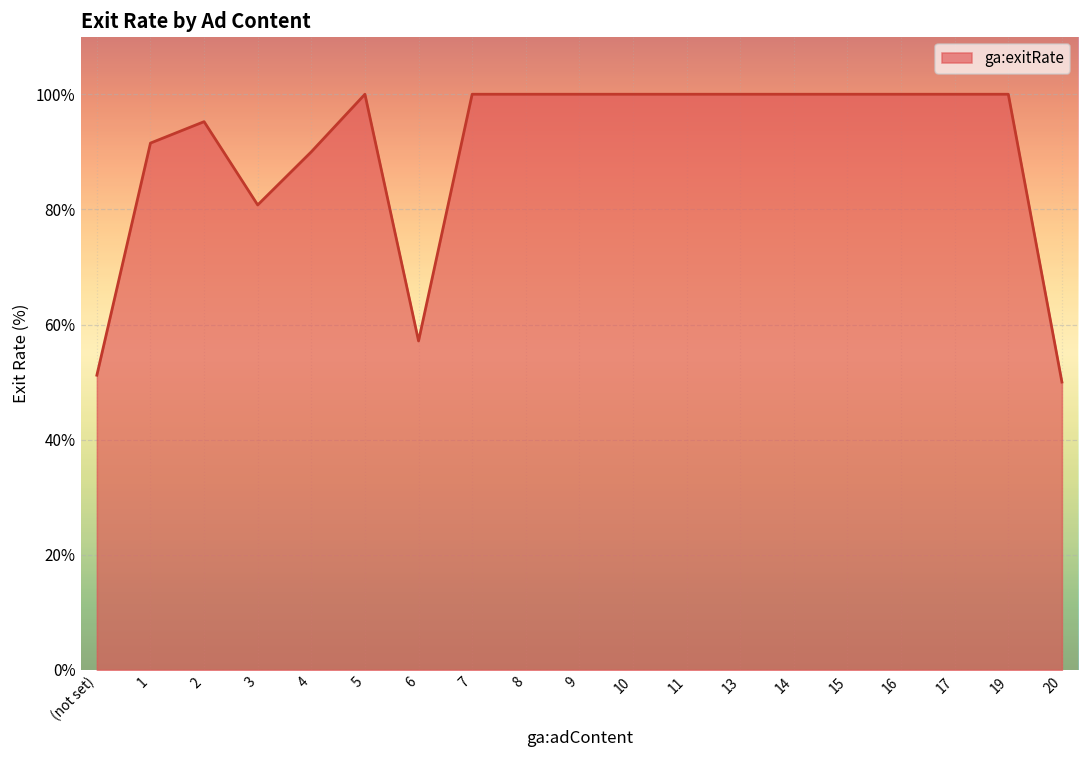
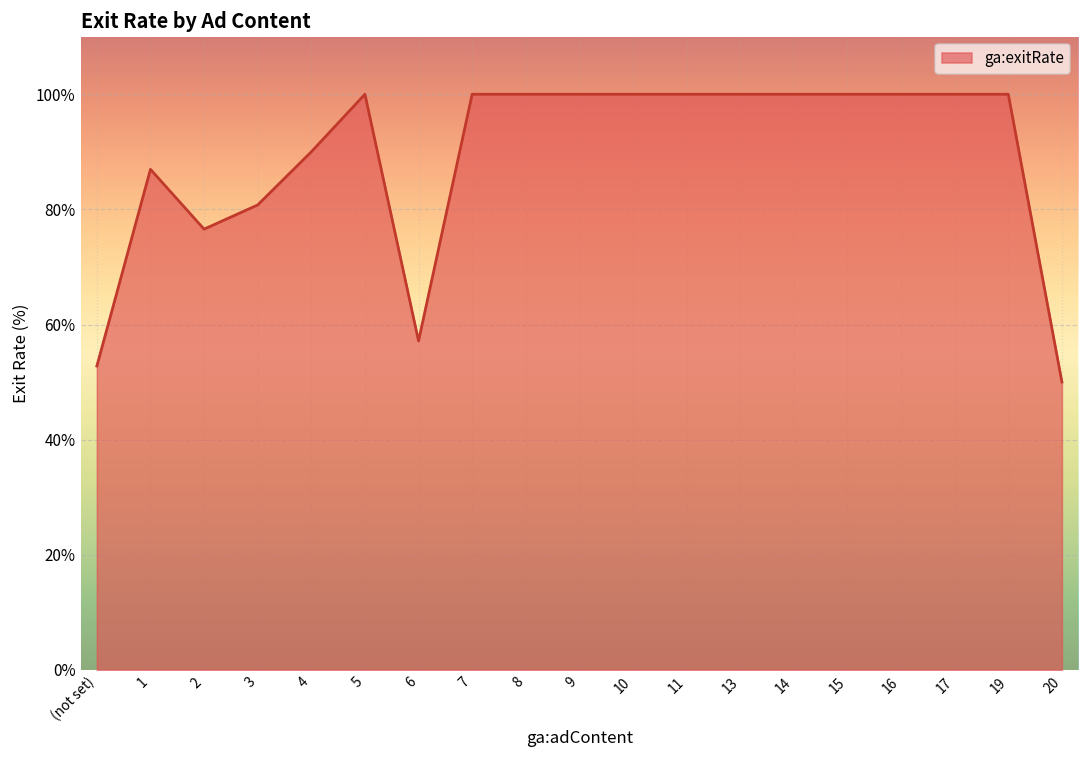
(not set): 51% -> 53%
1: 92% -> 87%
2: 95% -> 77%
